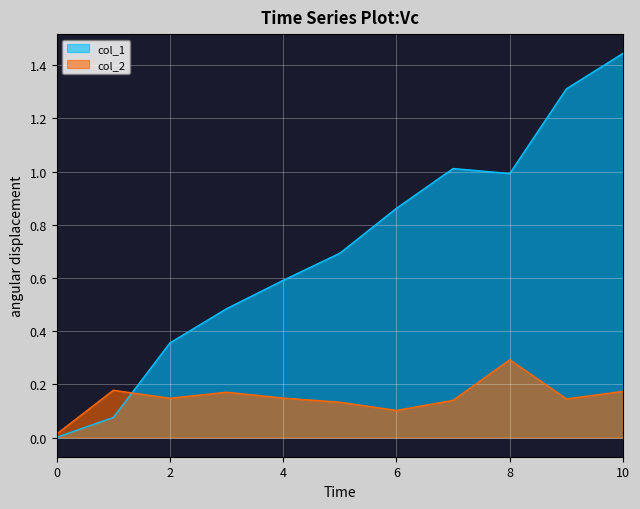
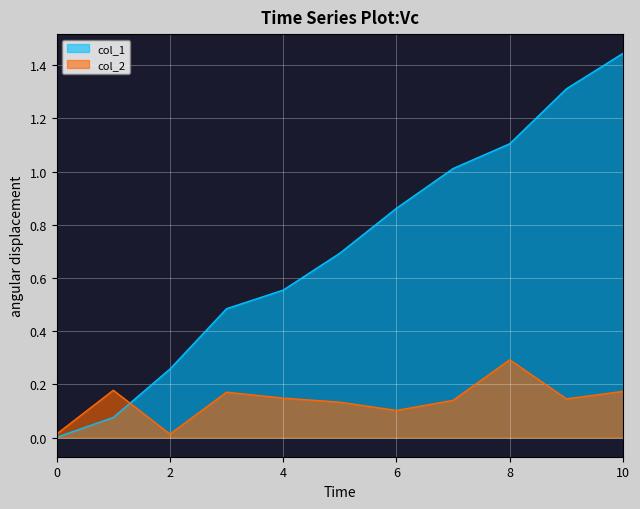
col_1, 2: 0.36 -> 0.26
col_2, 2: 0.15 -> 0.01
col_1, 4: 0.59 -> 0.55
col_1, 8: 0.99 -> 1.10
